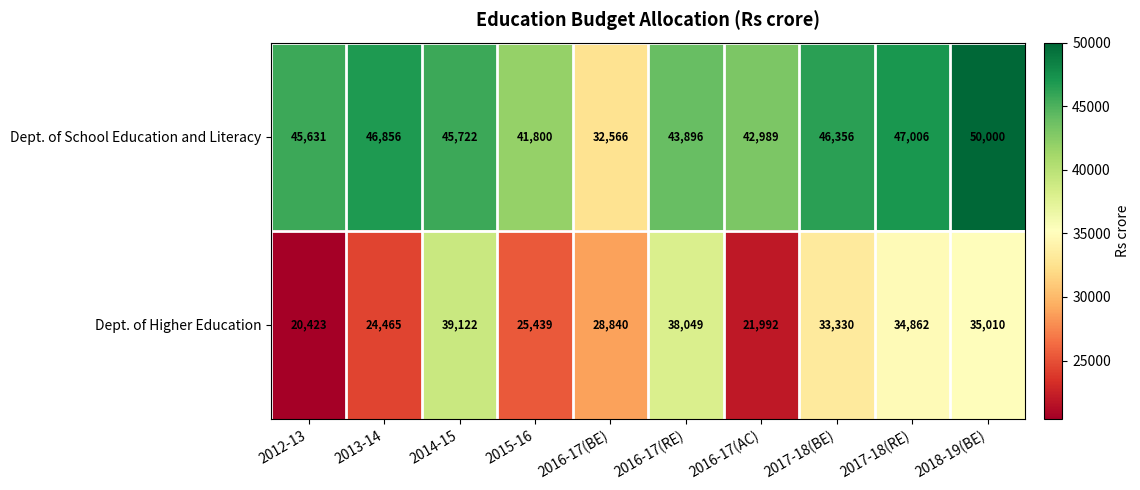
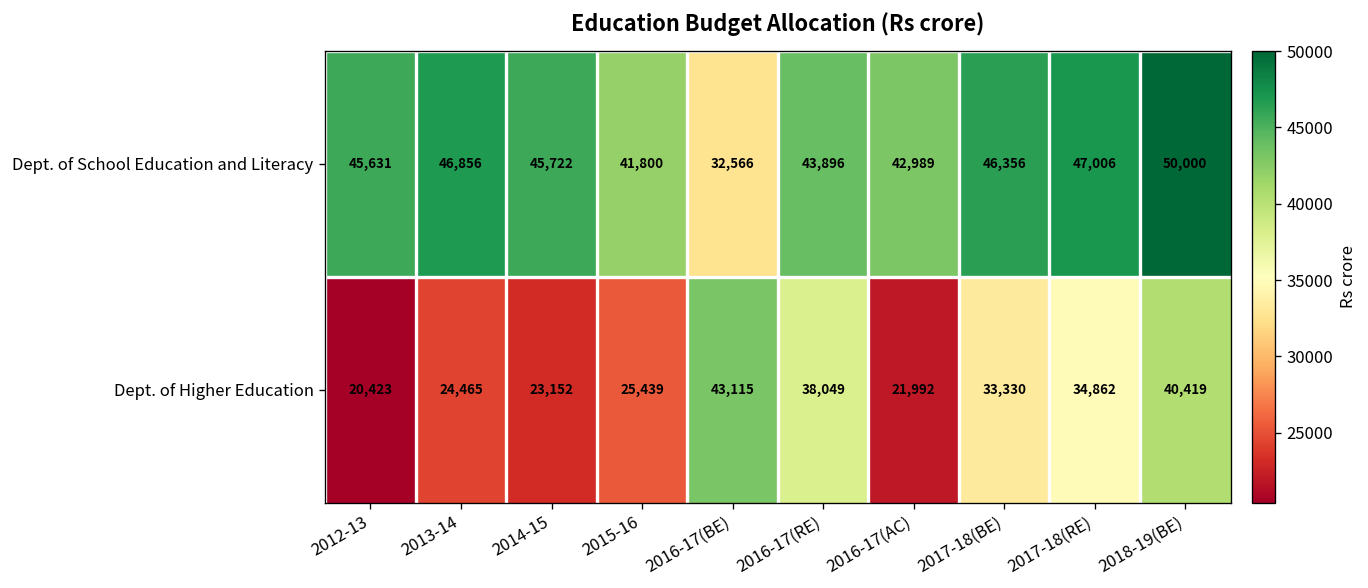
Dept. of Higher Education, 2014-15: 39,122 -> 23,152
Dept. of Higher Education, 2016-17(BE): 28,840 -> 43,115
Dept. of Higher Education, 2018-19(BE): 35,010 -> 40,419
